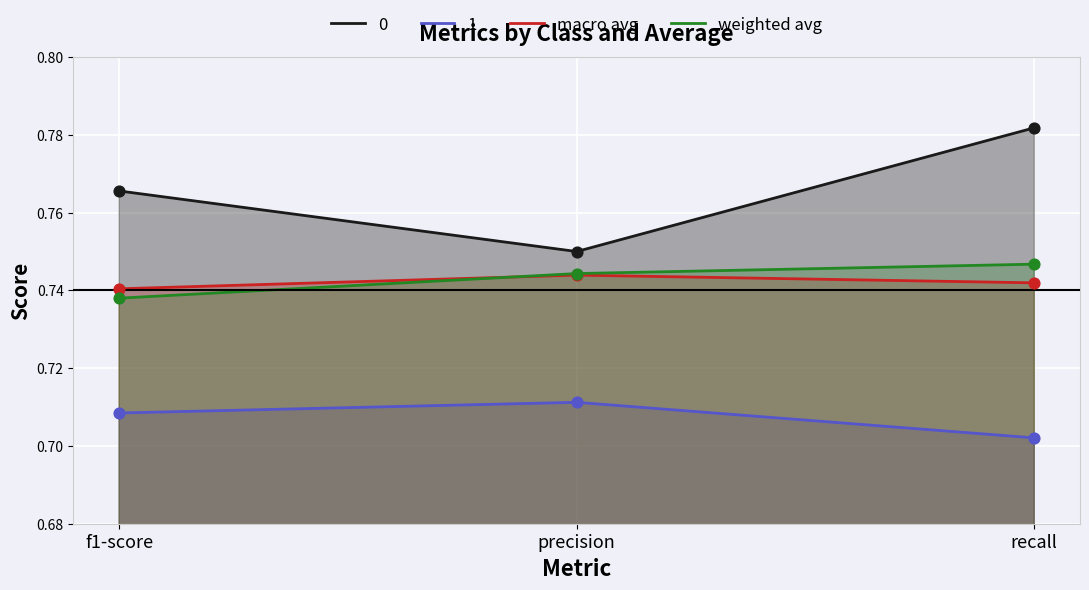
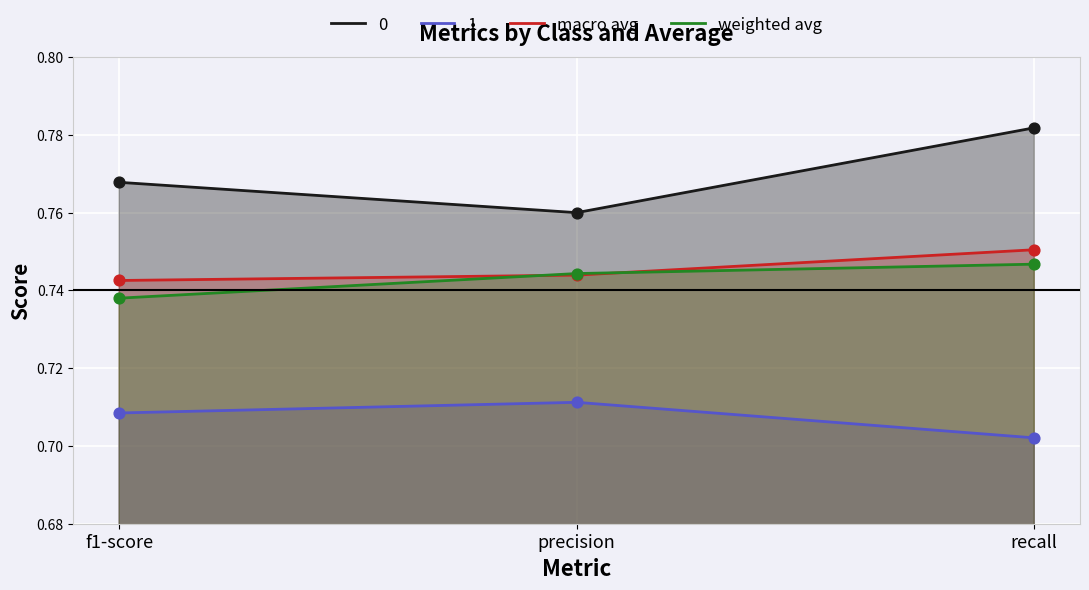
0, f1-score: 0.766 -> 0.768
macro avg, f1-score: 0.740 -> 0.743
0, precision: 0.75 -> 0.76
macro avg, recall: 0.742 -> 0.750
